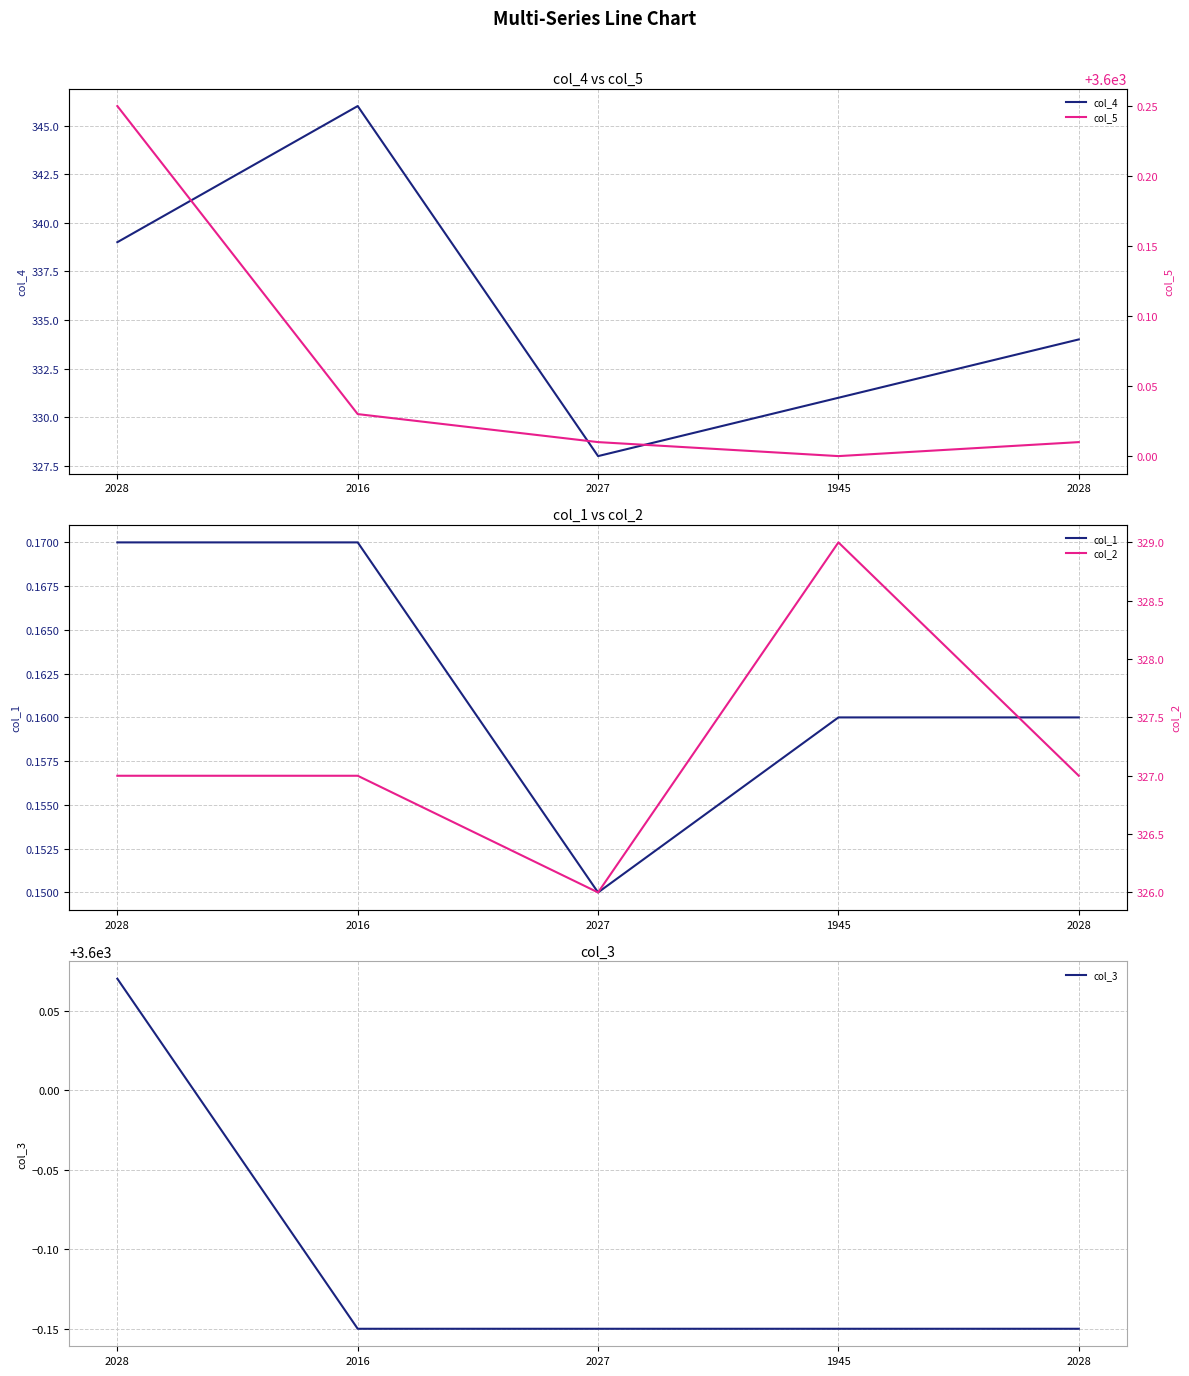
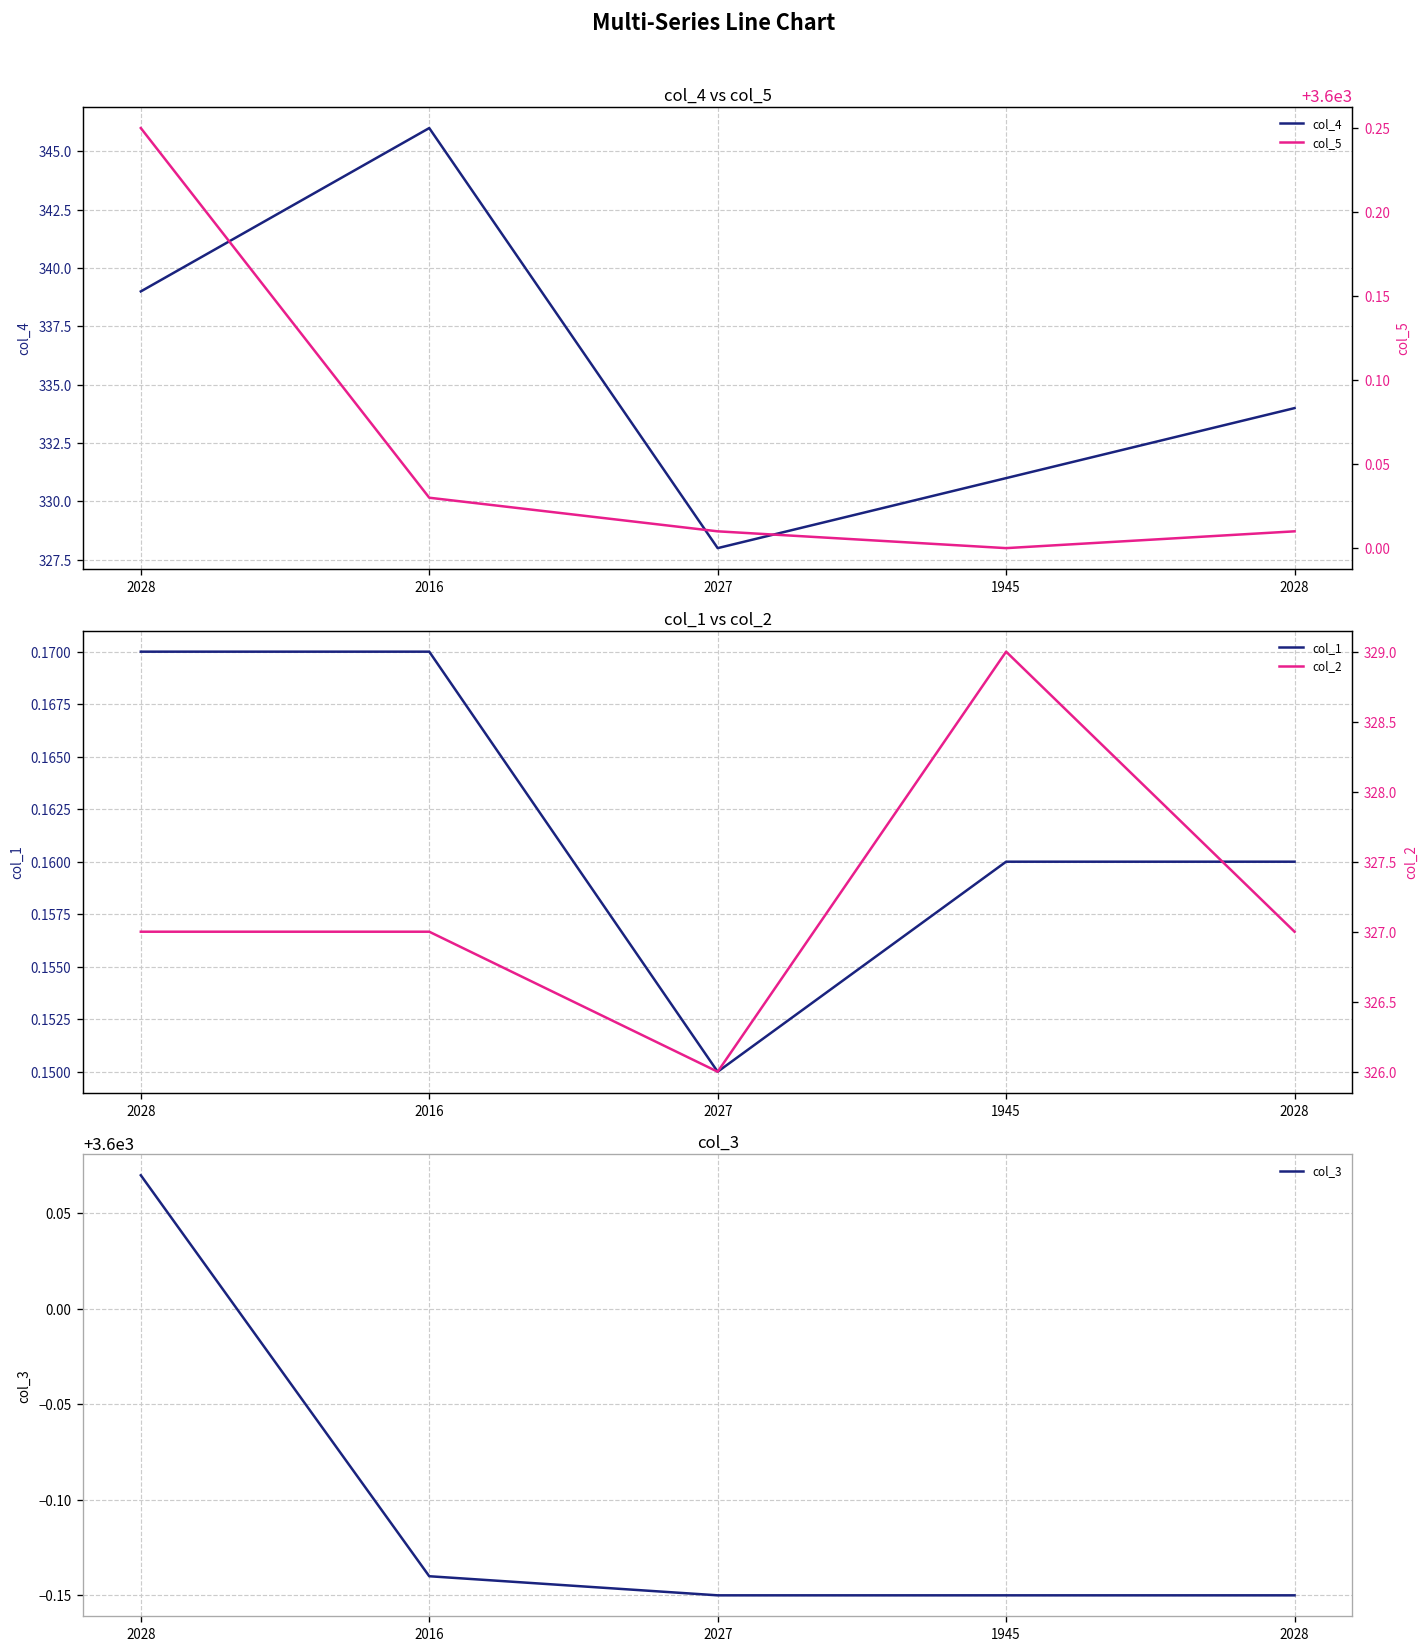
col_3, 2016: 3599.85 -> 3599.86
